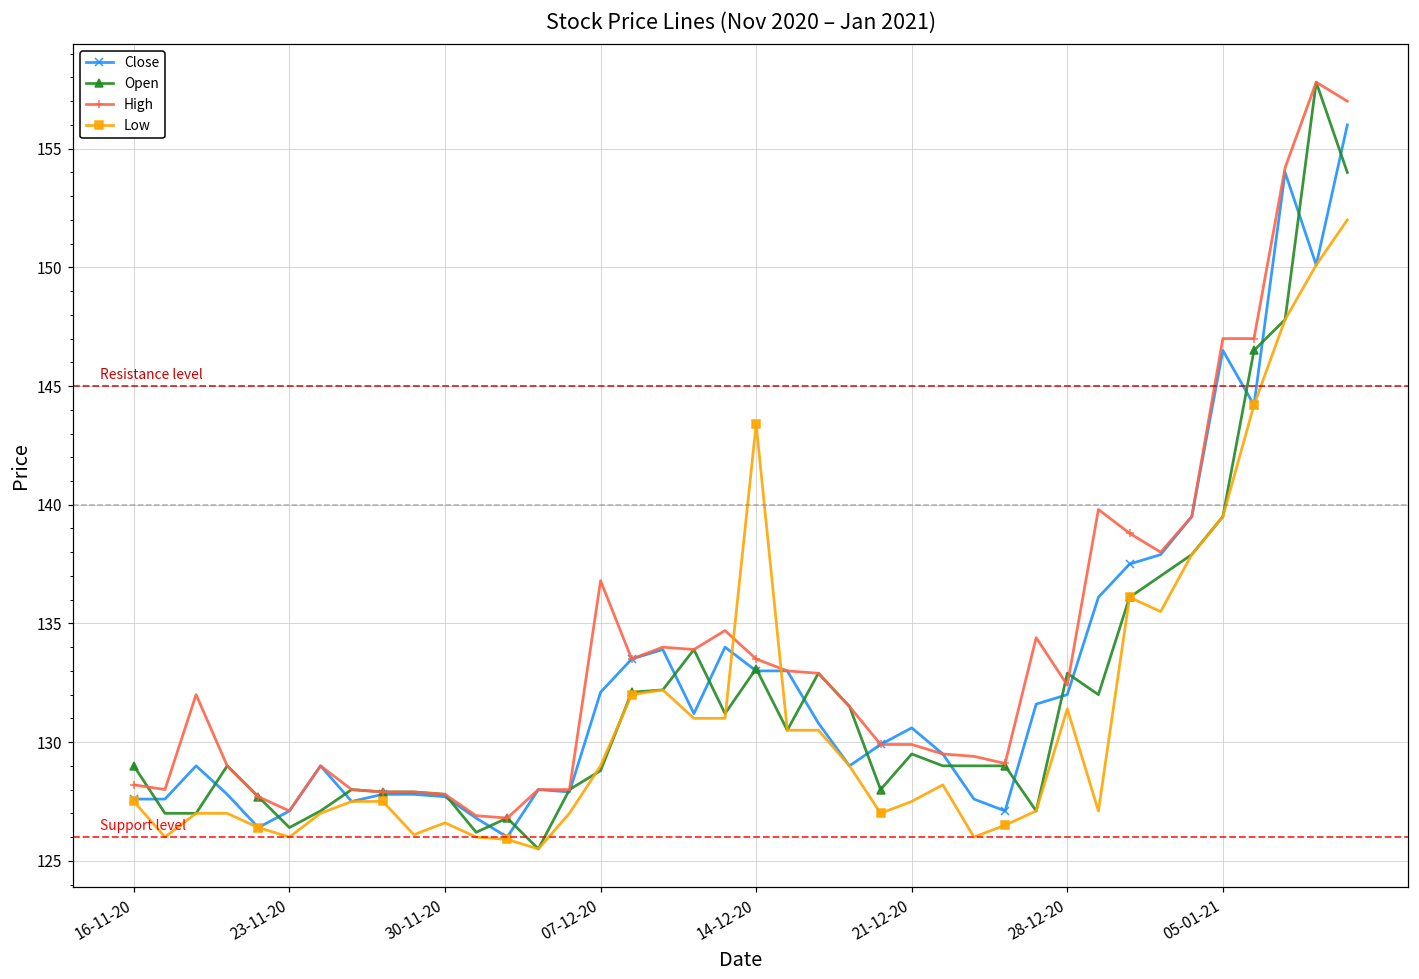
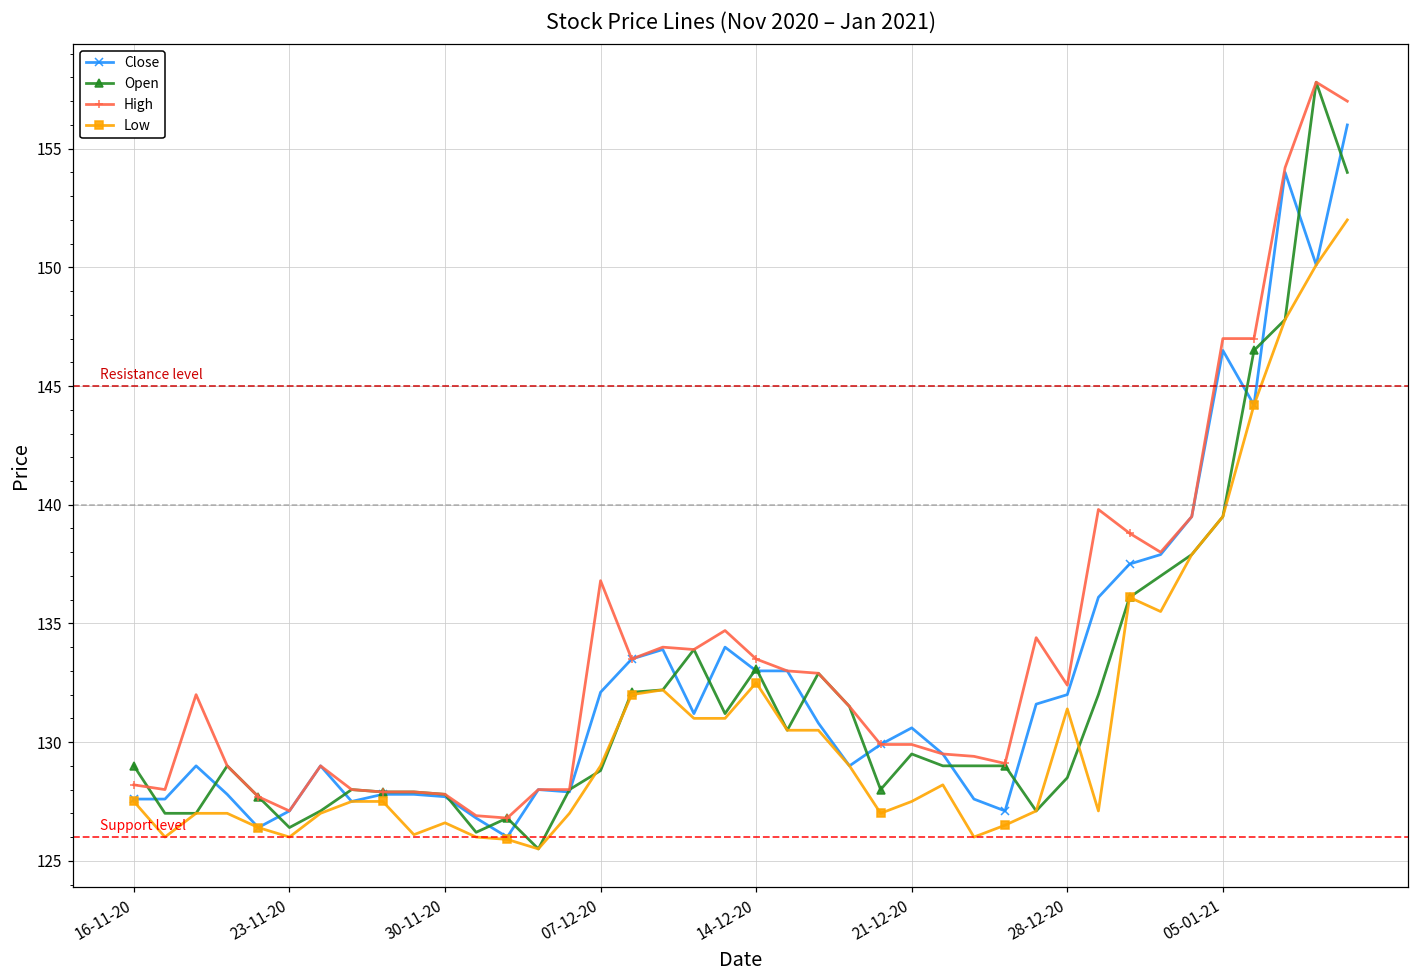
Low, 14-12-20: 143.4 -> 132.5
Open, 28-12-20: 132.9 -> 128.5
